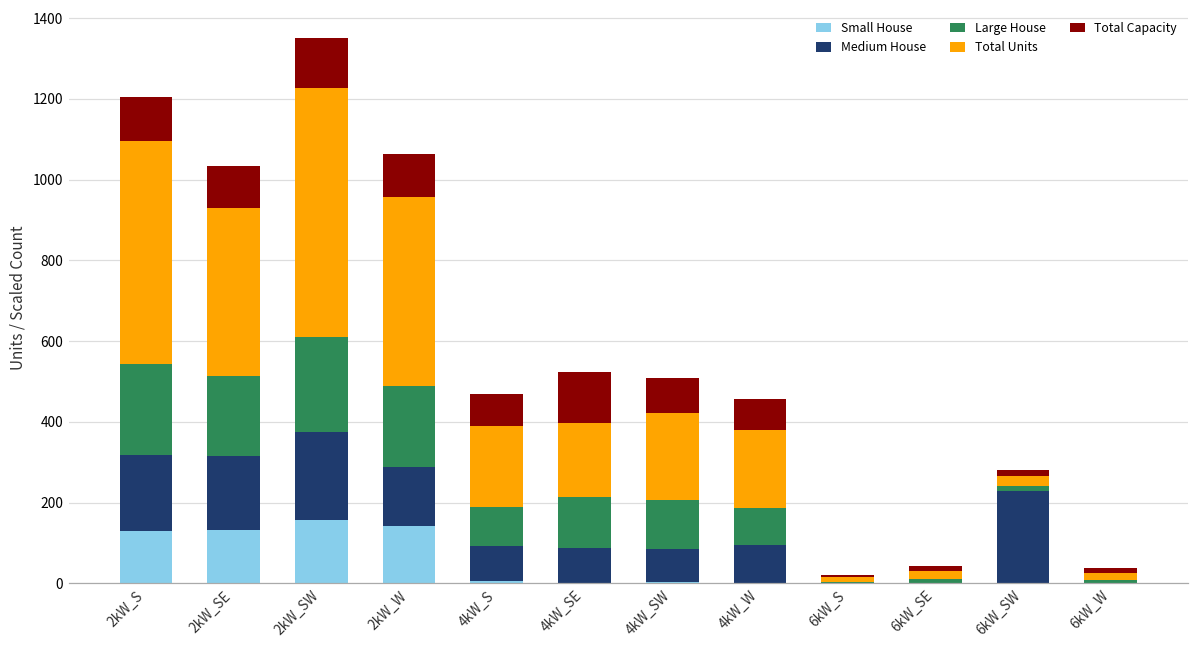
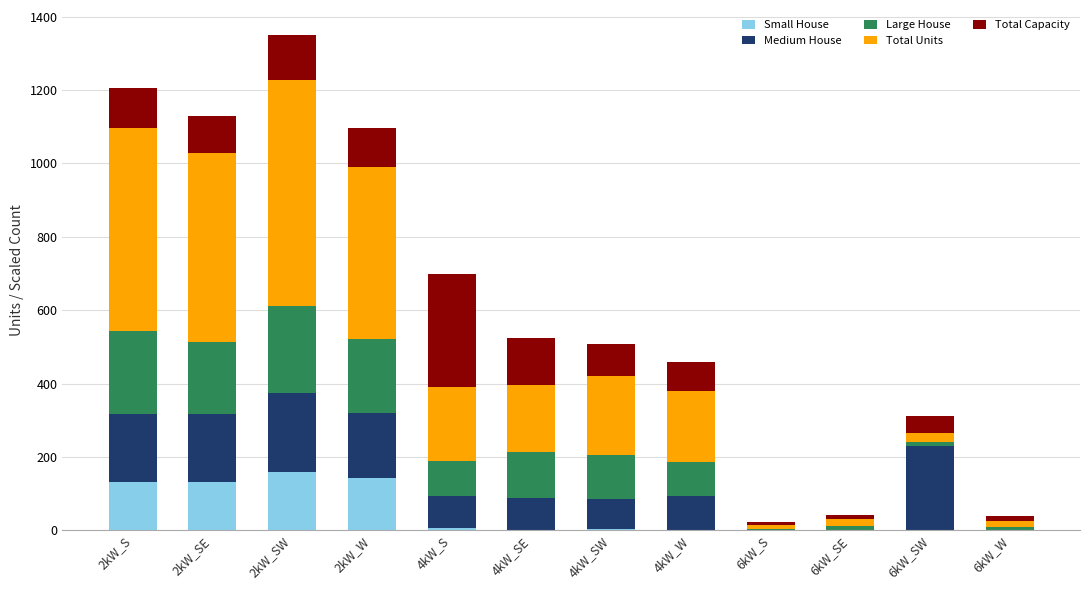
Total Units, 2kW_SE: 420 -> 510
Medium House, 2kW_W: 150 -> 180
Total Capacity, 4kW_S: 80 -> 310
Total Capacity, 6kW_SW: 20 -> 50
